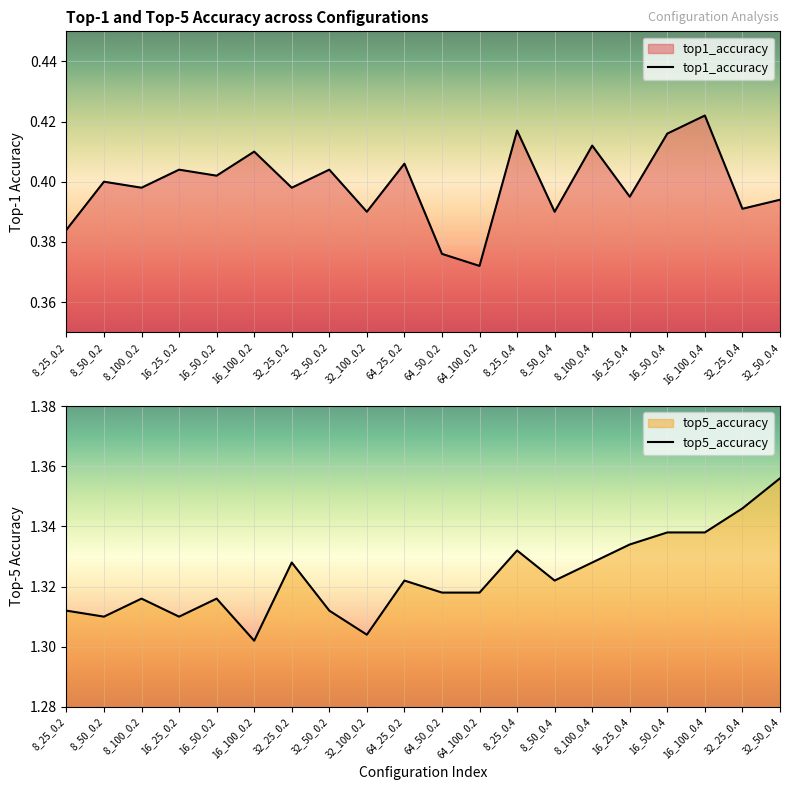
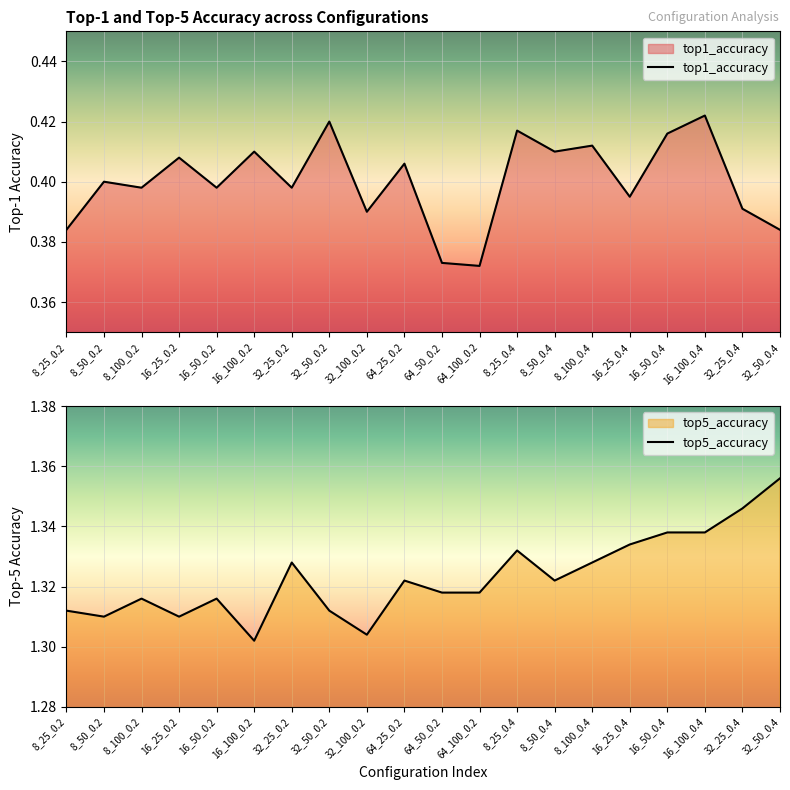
Top-1 and Top-5 Accuracy across Configurations, 16_25_0.2: 0.404 -> 0.408
Top-1 and Top-5 Accuracy across Configurations, 16_50_0.2: 0.402 -> 0.398
Top-1 and Top-5 Accuracy across Configurations, 32_50_0.2: 0.404 -> 0.420
Top-1 and Top-5 Accuracy across Configurations, 64_50_0.2: 0.376 -> 0.373
Top-1 and Top-5 Accuracy across Configurations, 8_50_0.4: 0.39 -> 0.41
Top-1 and Top-5 Accuracy across Configurations, 32_50_0.4: 0.394 -> 0.384
